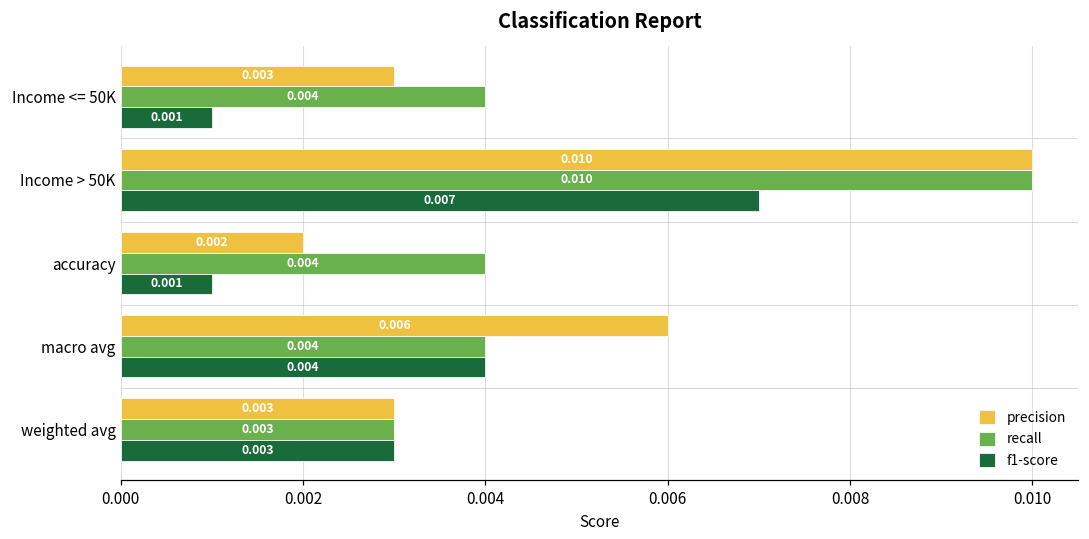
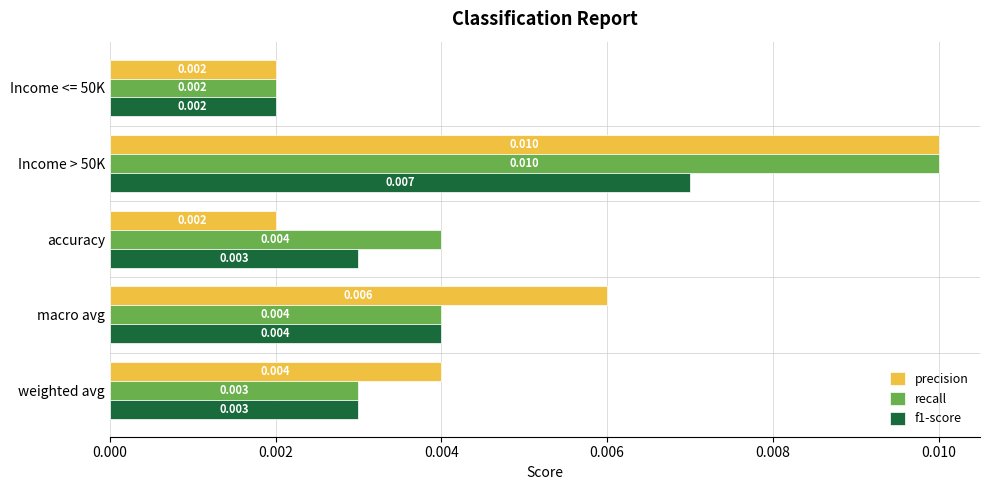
precision, Income <= 50K: 0.003 -> 0.002
recall, Income <= 50K: 0.004 -> 0.002
f1-score, Income <= 50K: 0.001 -> 0.002
f1-score, accuracy: 0.001 -> 0.003
precision, weighted avg: 0.003 -> 0.004
